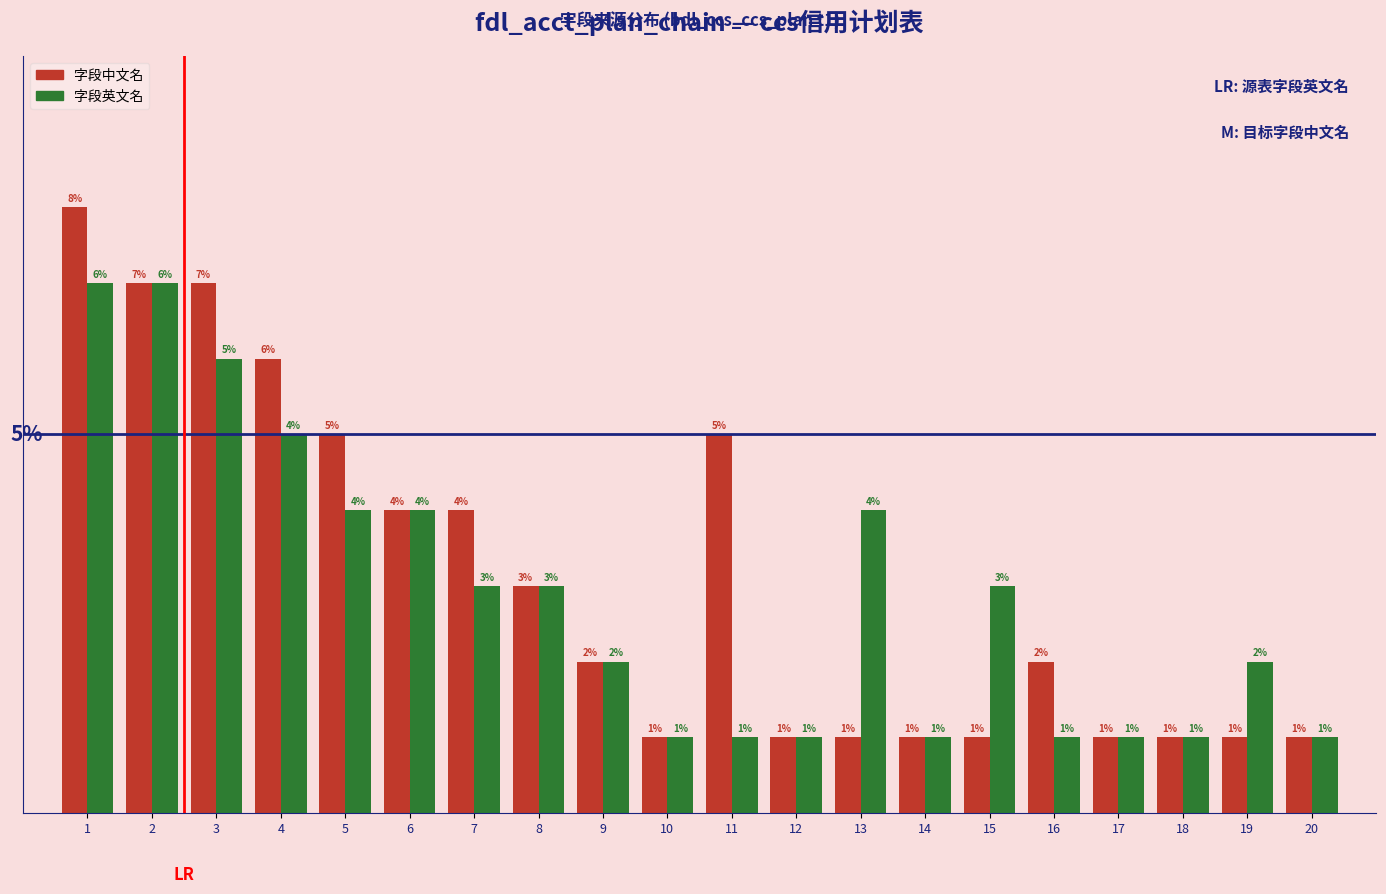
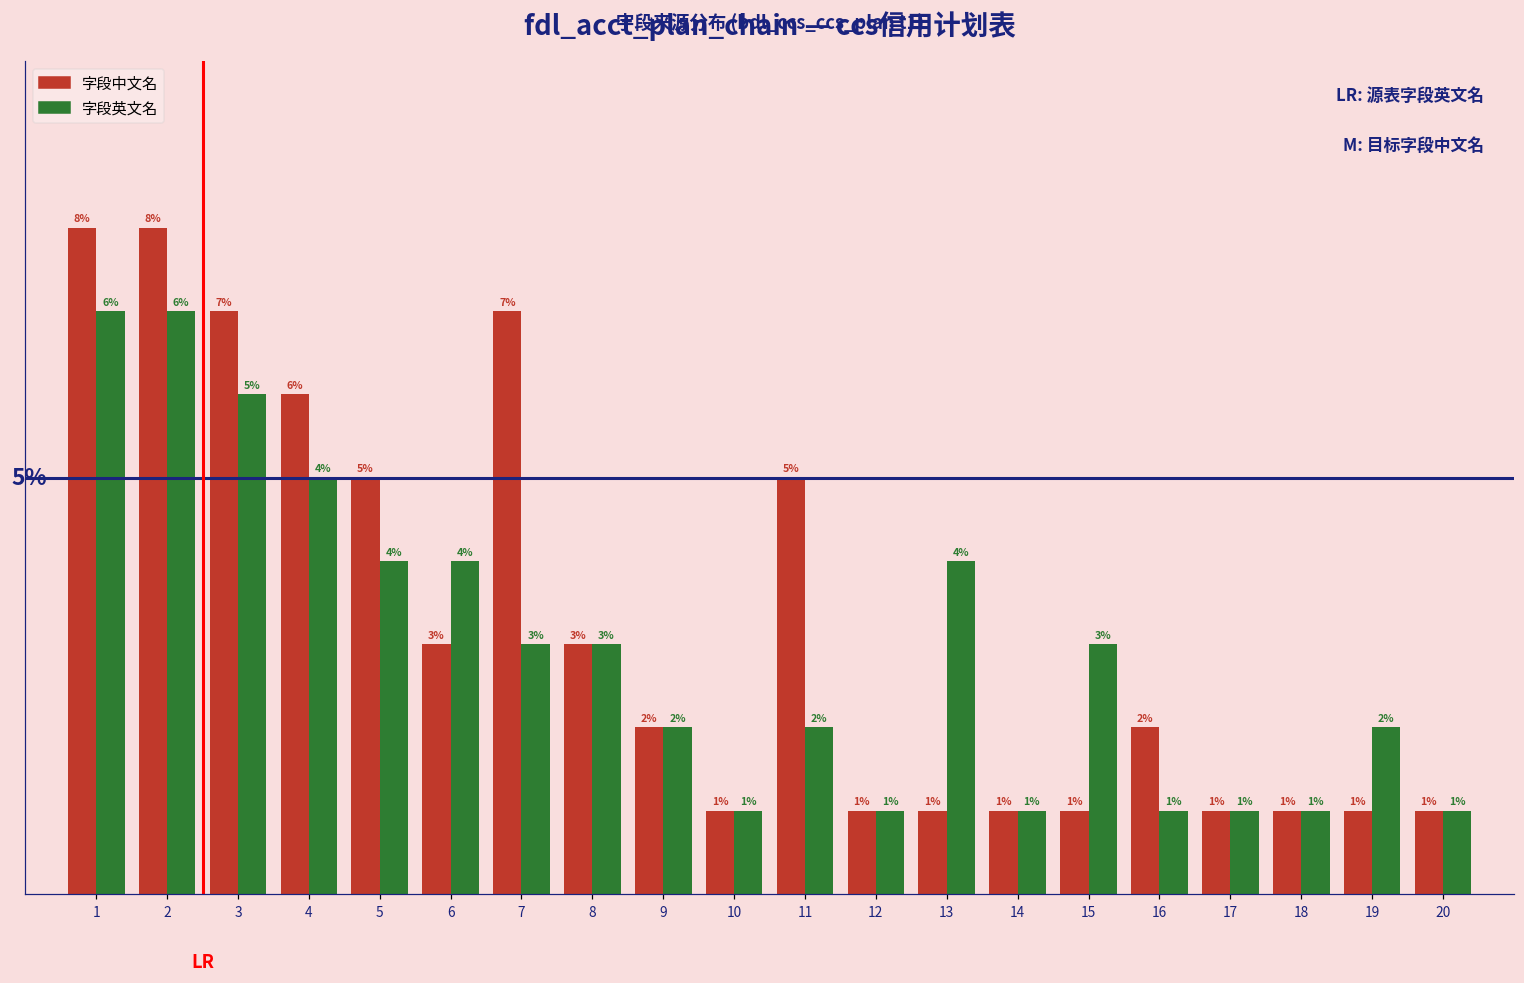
字段中文名, 2: 7% -> 8%
字段中文名, 6: 4% -> 3%
字段中文名, 7: 4% -> 7%
字段英文名, 11: 1% -> 2%
